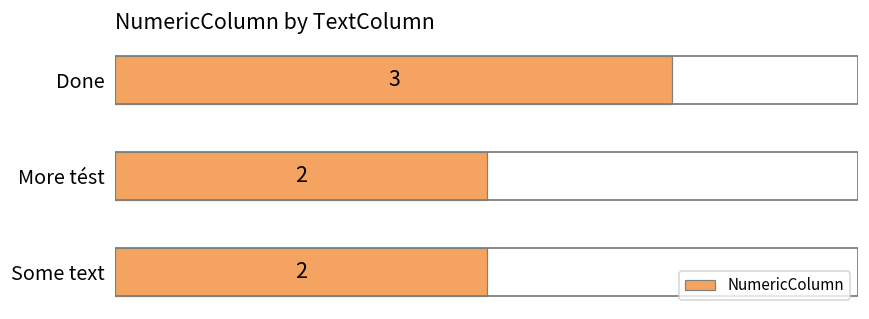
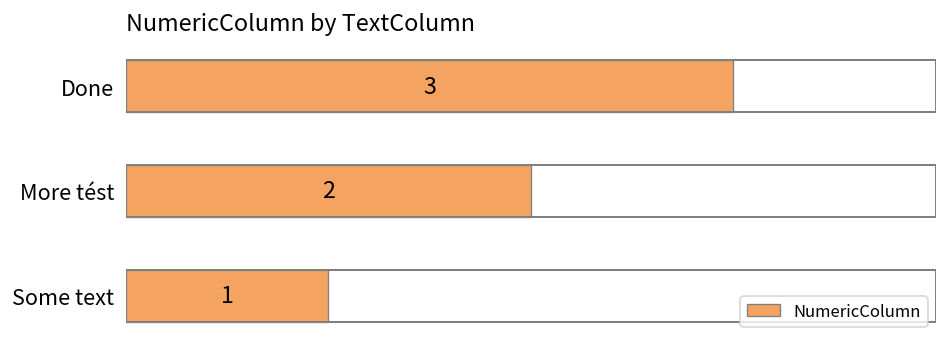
Some text: 2 -> 1
